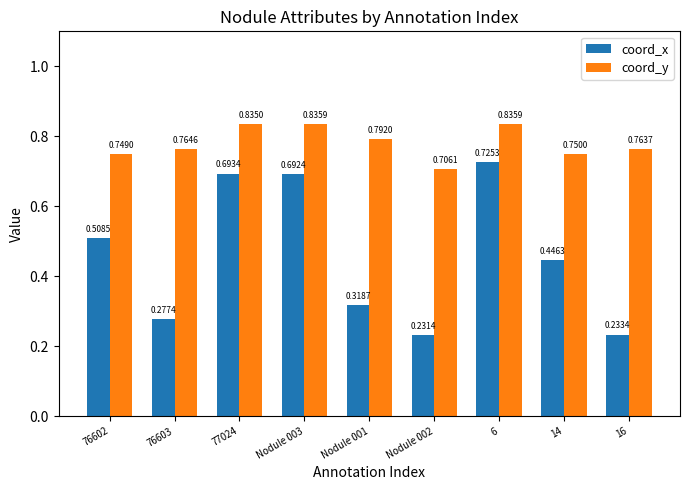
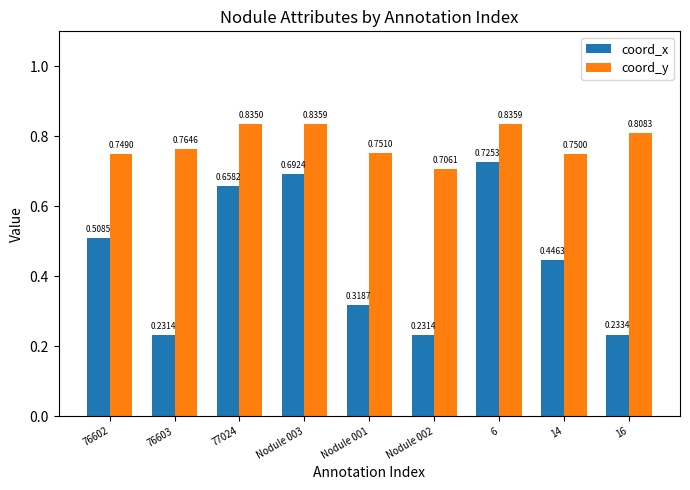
coord_x, 76603: 0.2774 -> 0.2314
coord_x, 77024: 0.6934 -> 0.6582
coord_y, Nodule 001: 0.7920 -> 0.7510
coord_y, 16: 0.7637 -> 0.8083
